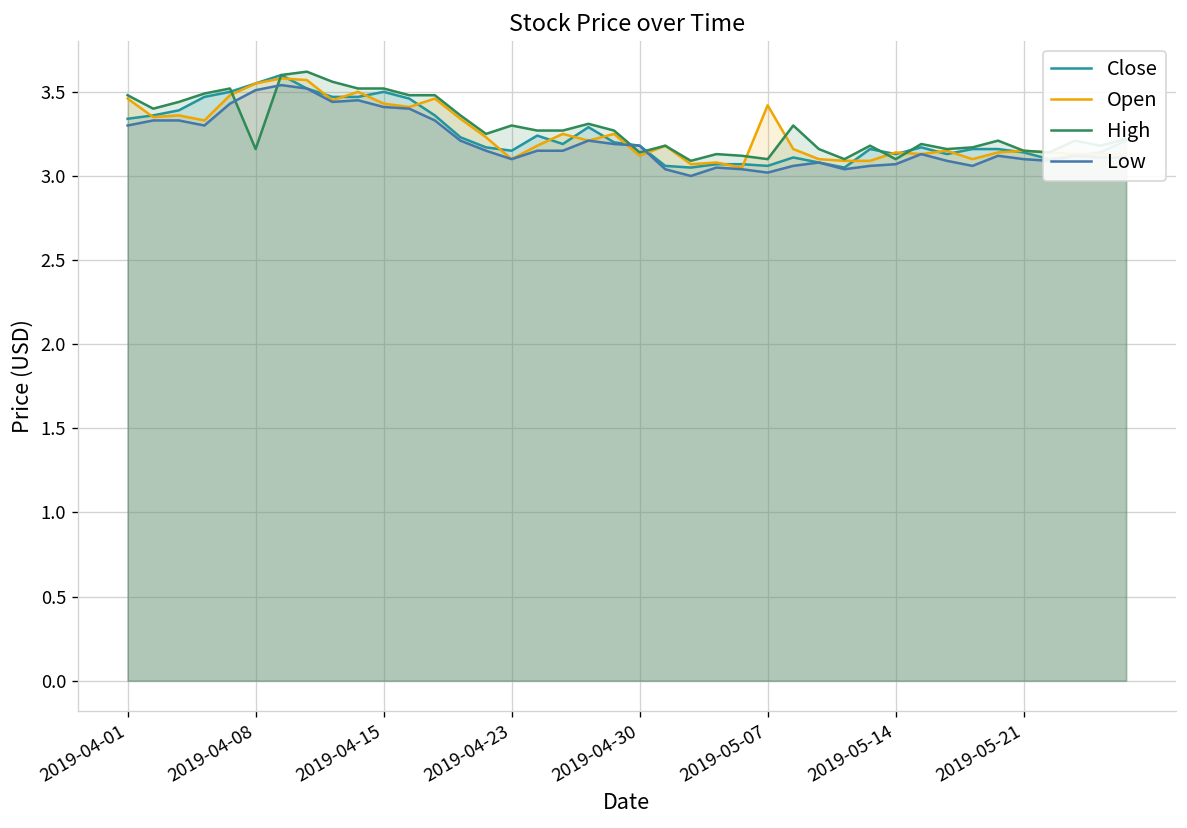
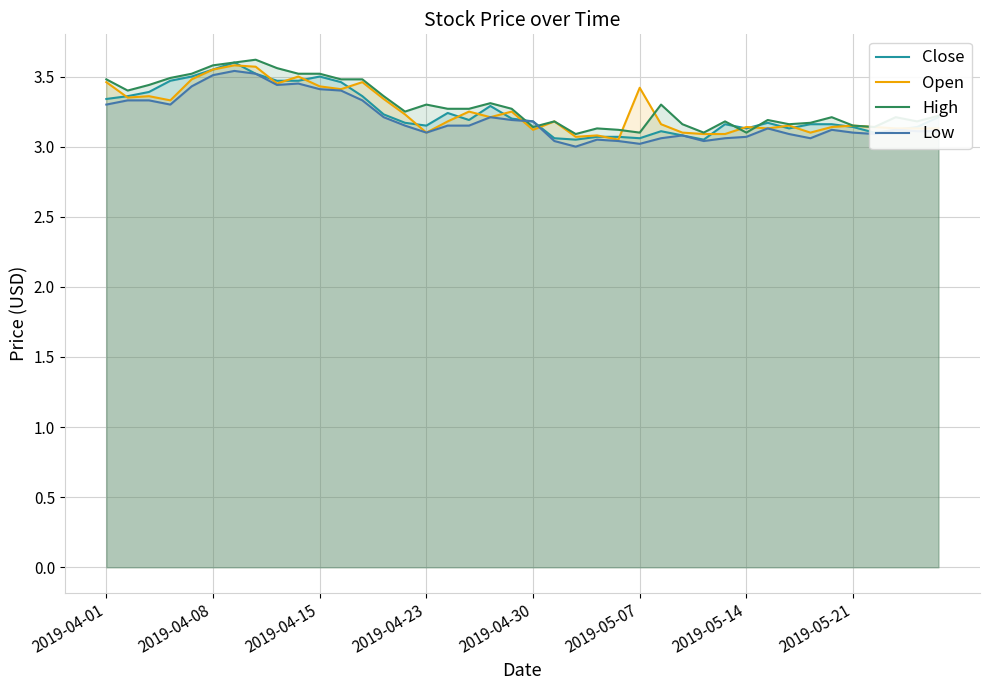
High, 2019-04-08: 3.16 -> 3.58
